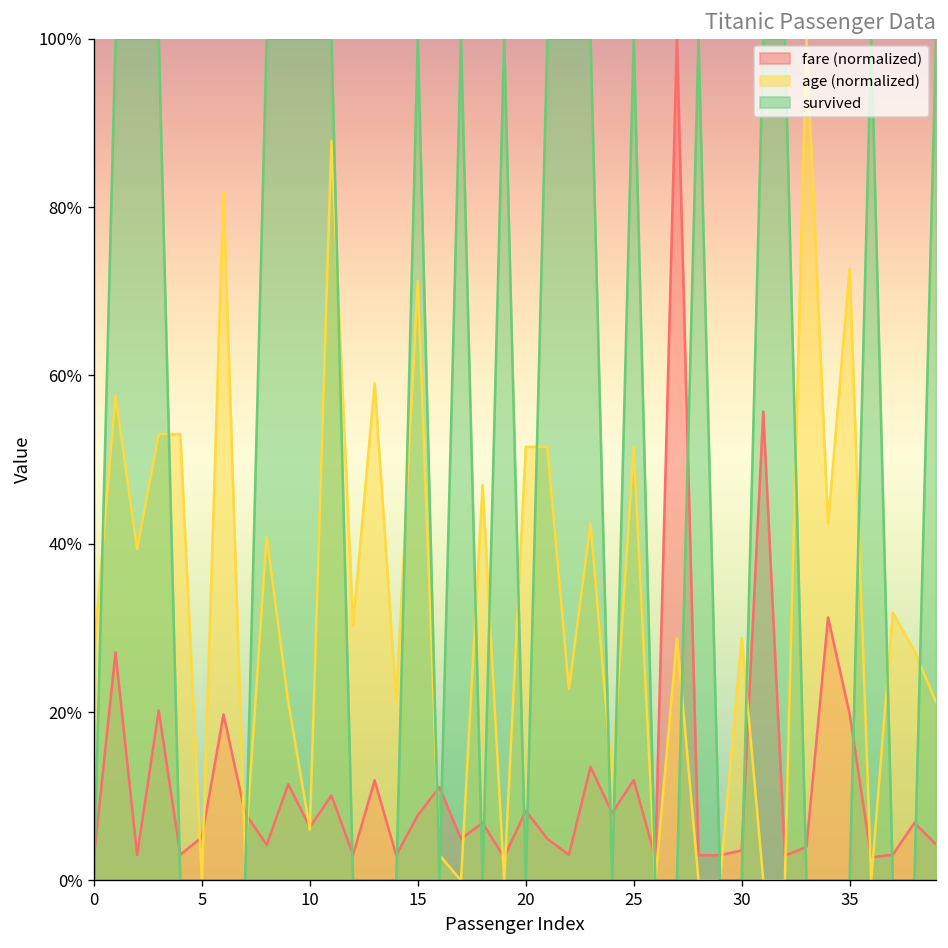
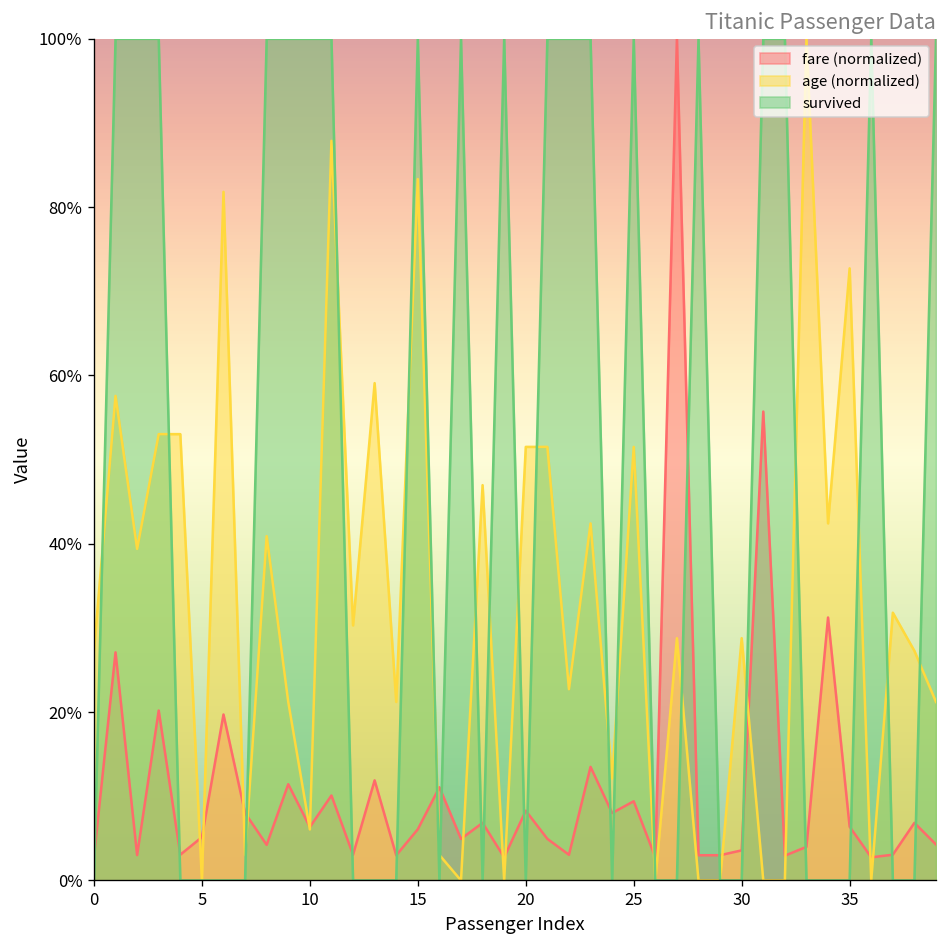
fare (normalized), 15: 8% -> 6%
age (normalized), 15: 71% -> 83%
fare (normalized), 25: 12% -> 9%
fare (normalized), 35: 20% -> 6%
